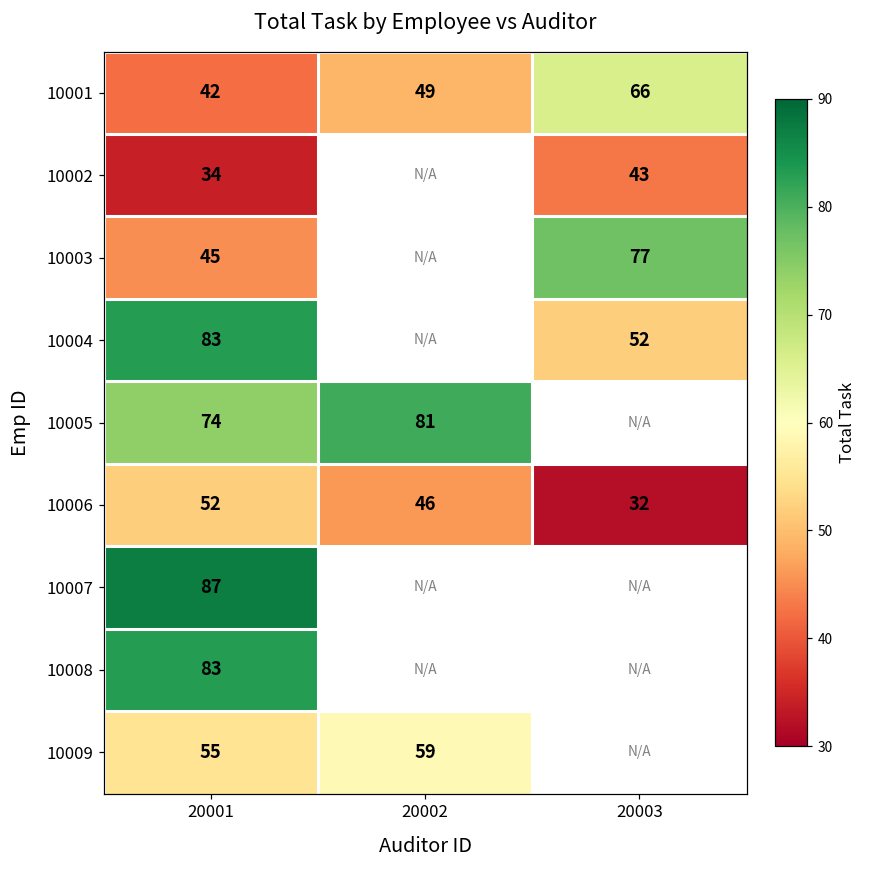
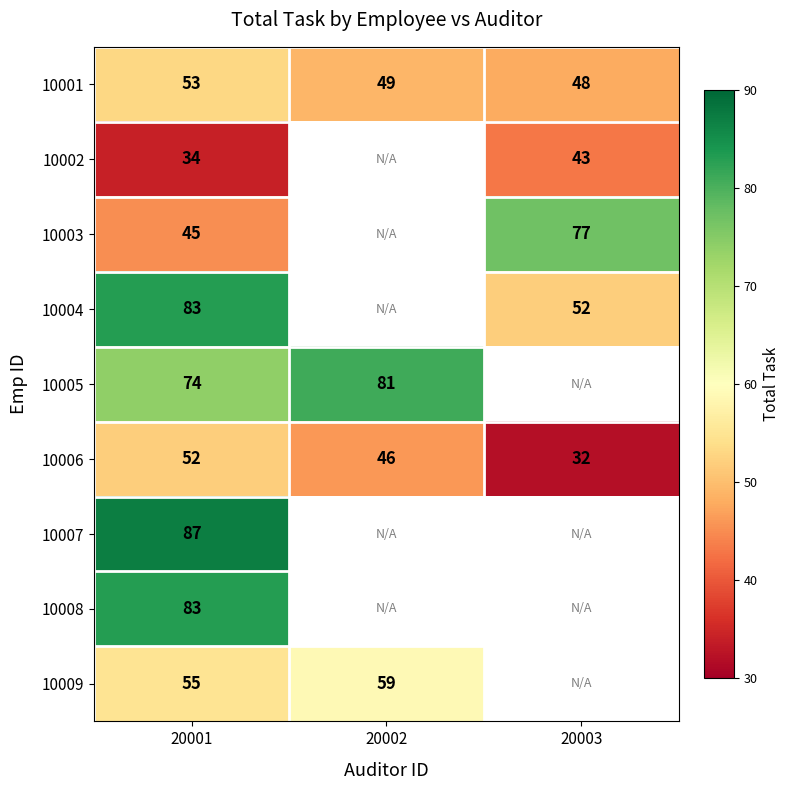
10001, 20001: 42 -> 53
10001, 20003: 66 -> 48
